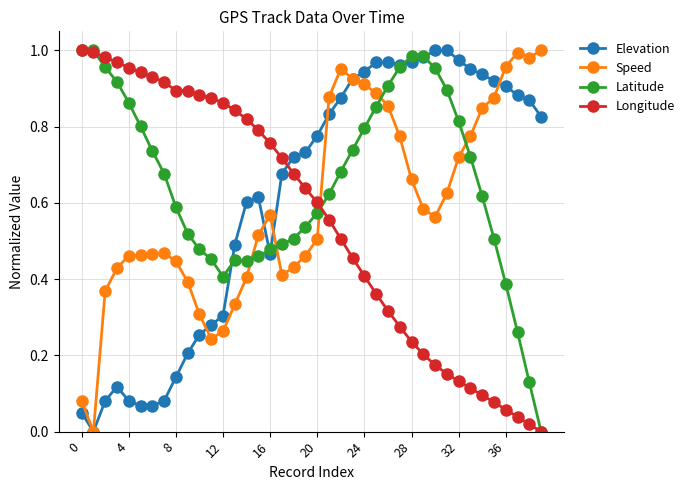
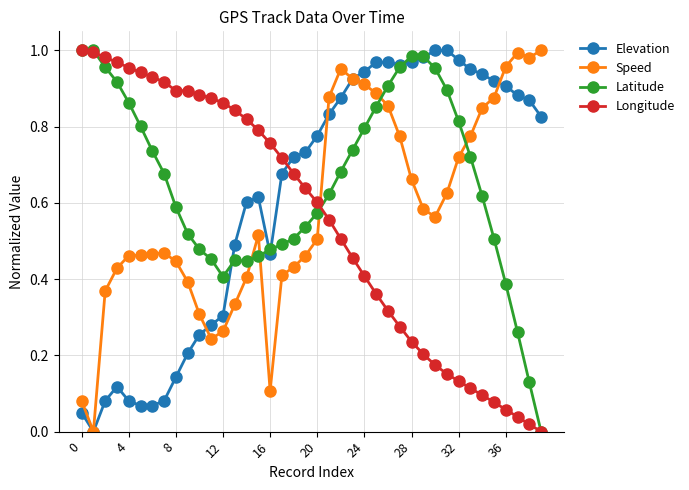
Speed, 16: 0.57 -> 0.11
